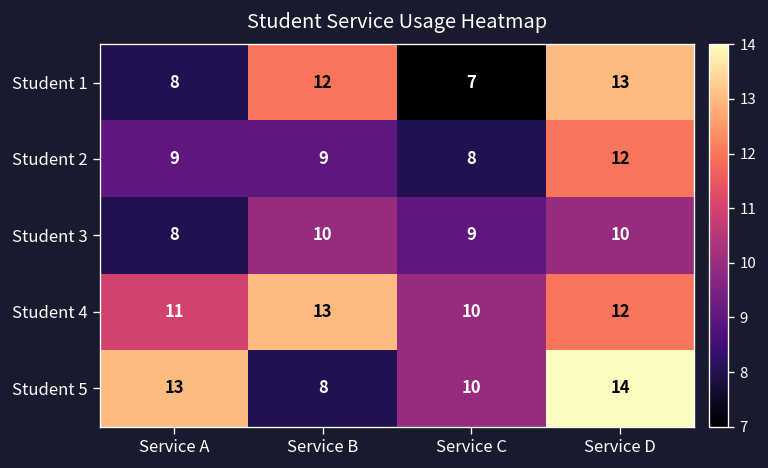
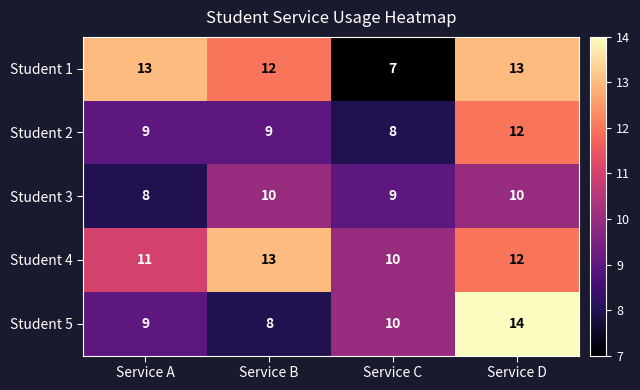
Student 1, Service A: 8 -> 13
Student 5, Service A: 13 -> 9
